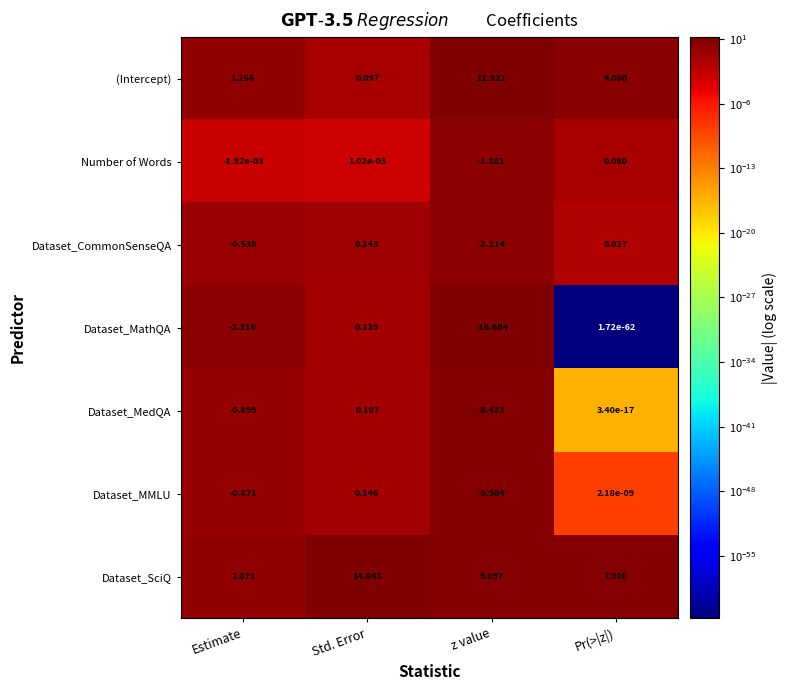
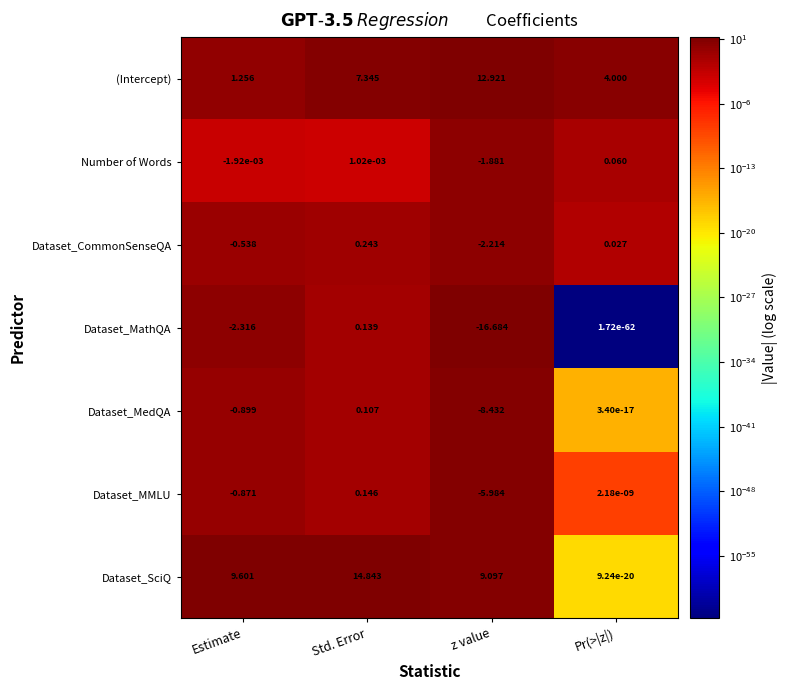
(Intercept), Std. Error: 0.097 -> 7.345
Dataset_SciQ, Estimate: 1.071 -> 9.601
Dataset_SciQ, Pr(>|z|): 7.000 -> 9.24e-20
